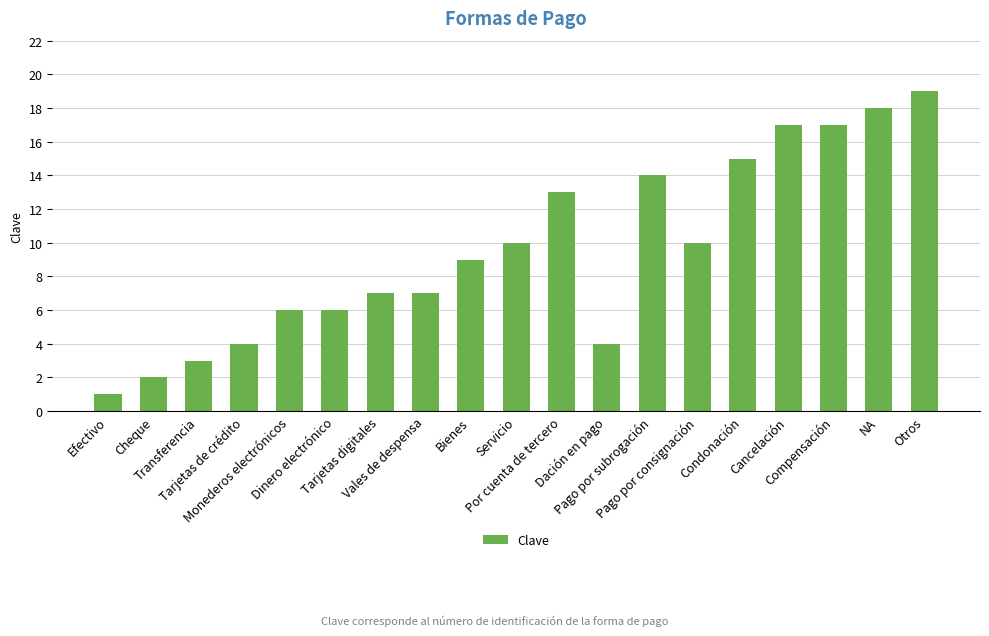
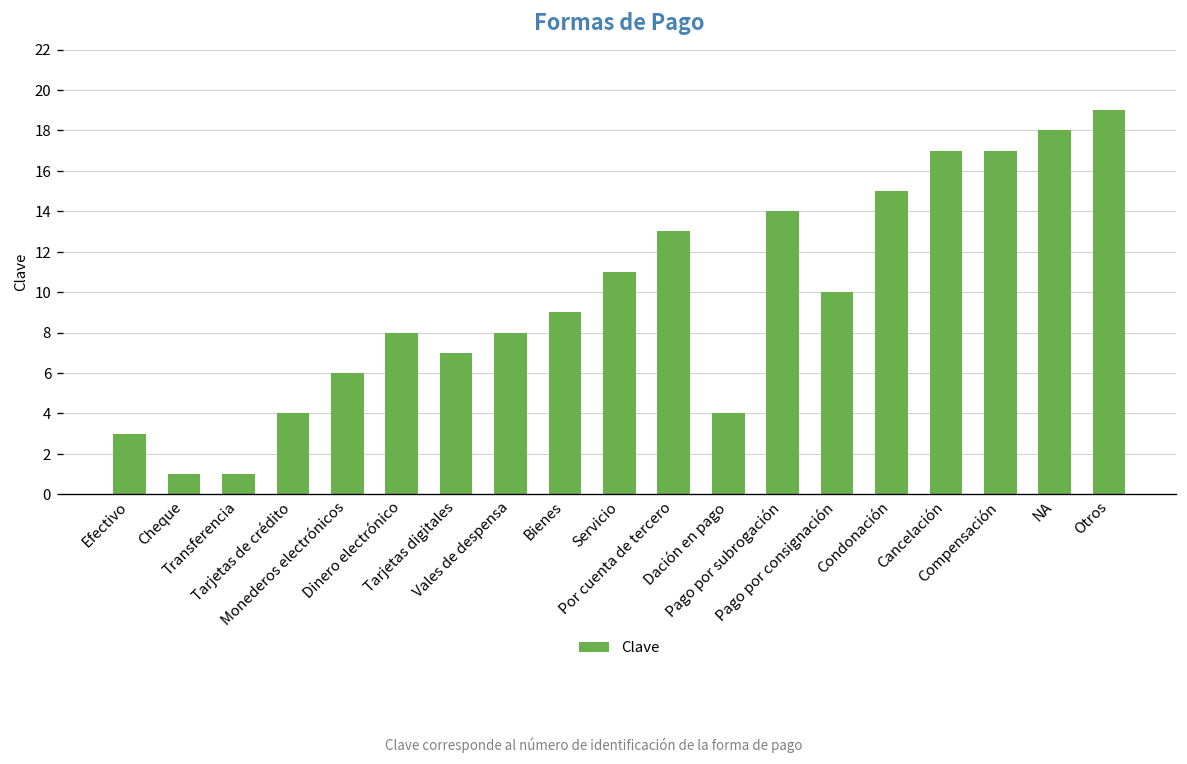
Efectivo: 1 -> 3
Cheque: 2 -> 1
Transferencia: 3 -> 1
Dinero electrónico: 6 -> 8
Vales de despensa: 7 -> 8
Servicio: 10 -> 11
